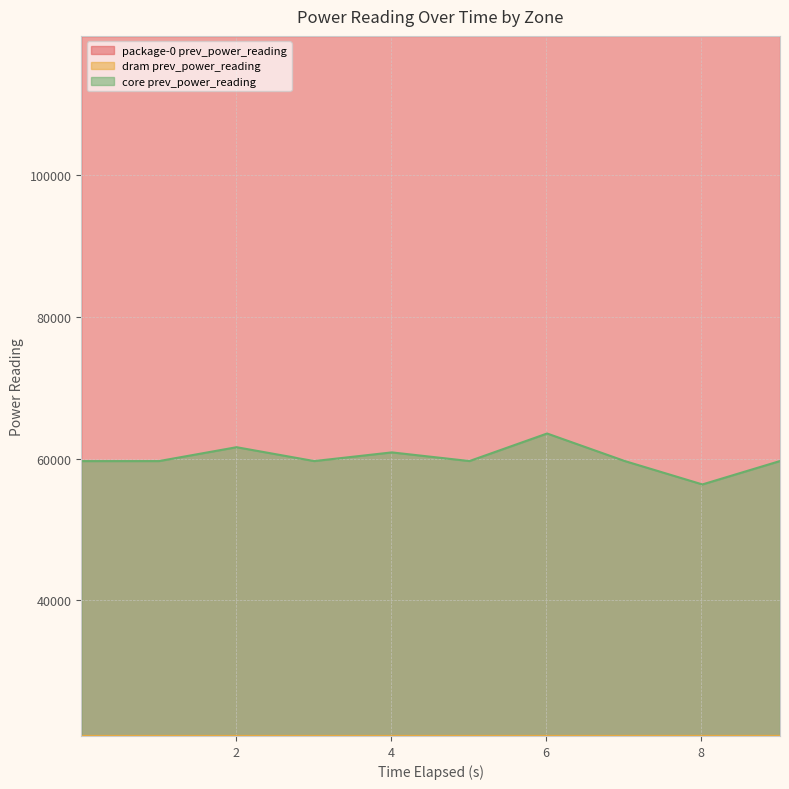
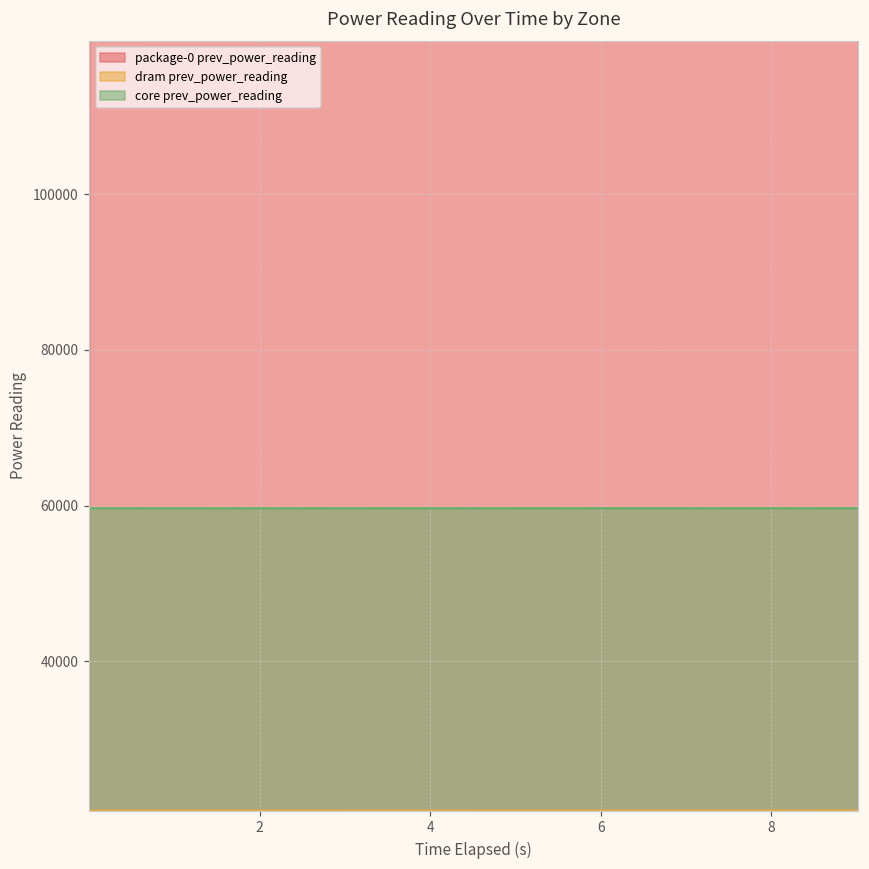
core prev_power_reading, 2: 62000 -> 60000
core prev_power_reading, 4: 61000 -> 60000
core prev_power_reading, 6: 64000 -> 60000
core prev_power_reading, 8: 56000 -> 60000
